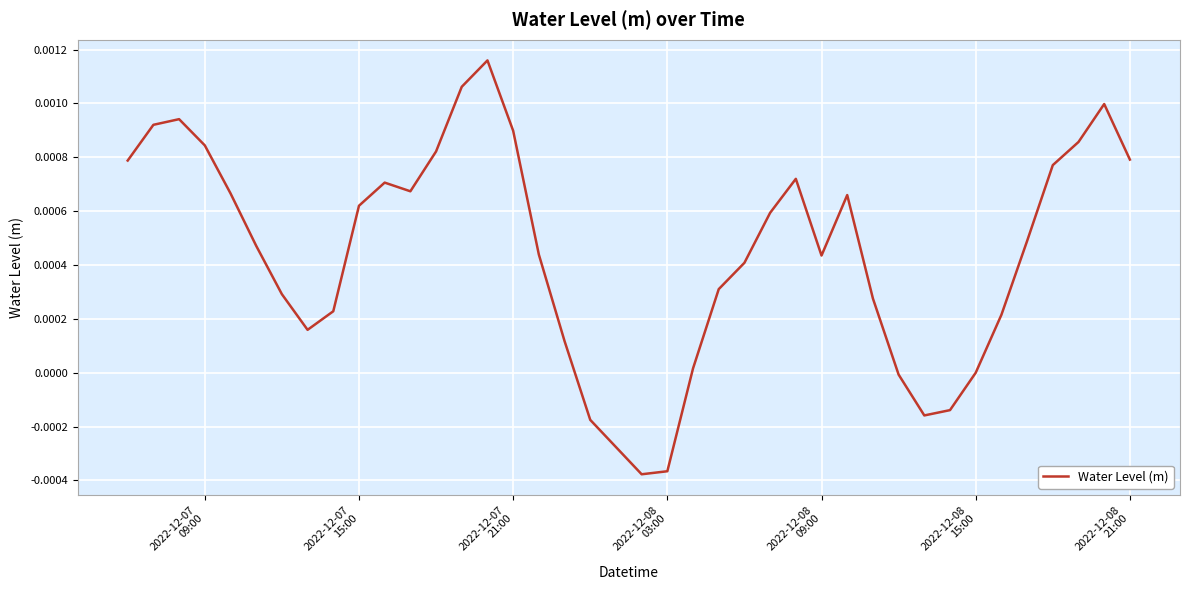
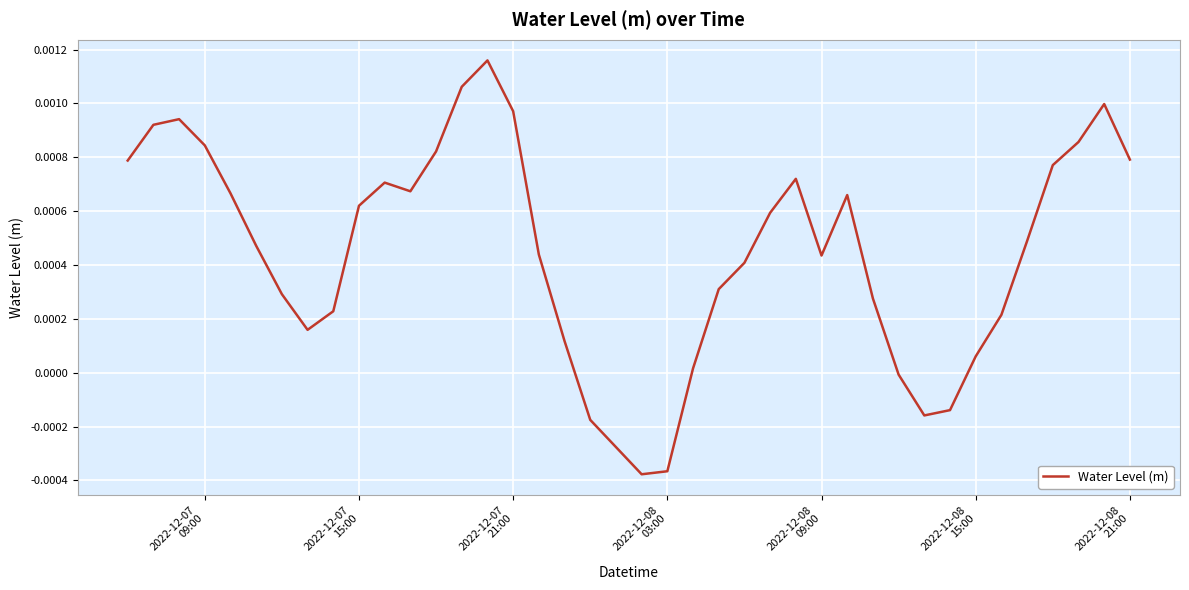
2022-12-07 21:00: 0.00090 -> 0.00097
2022-12-08 15:00: 0.0000 -> 0.0001
